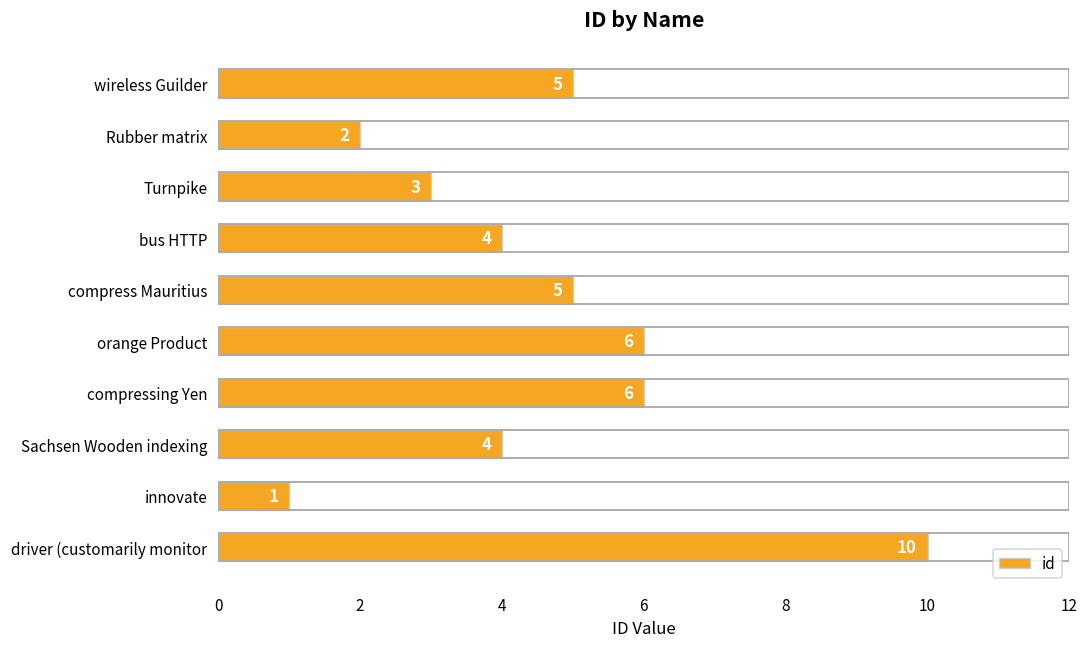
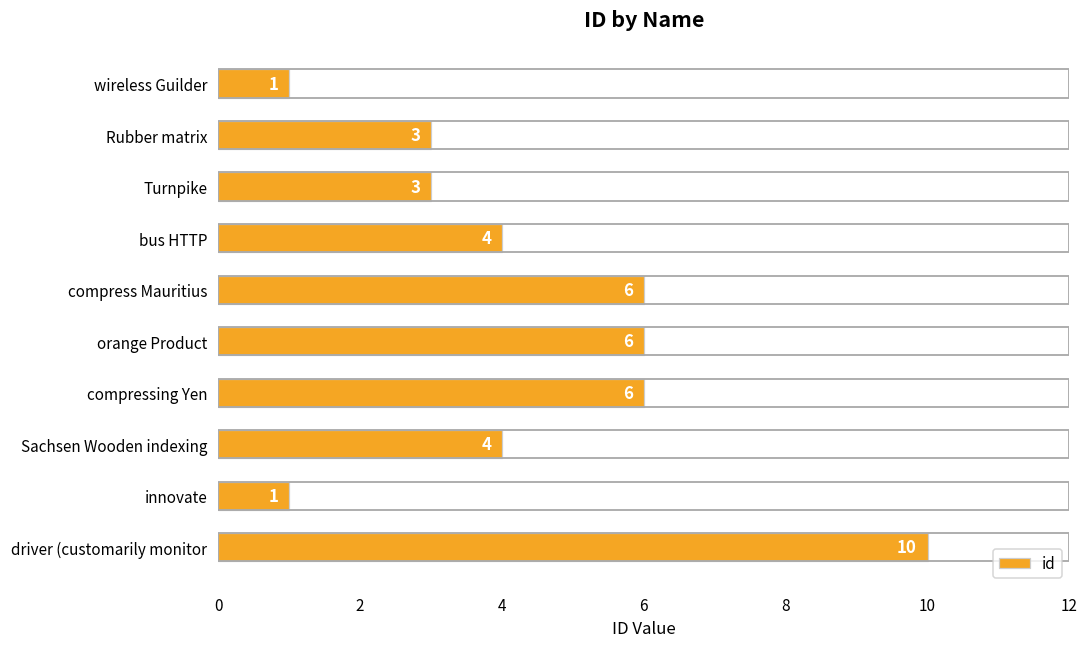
wireless Guilder: 5 -> 1
Rubber matrix: 2 -> 3
compress Mauritius: 5 -> 6
